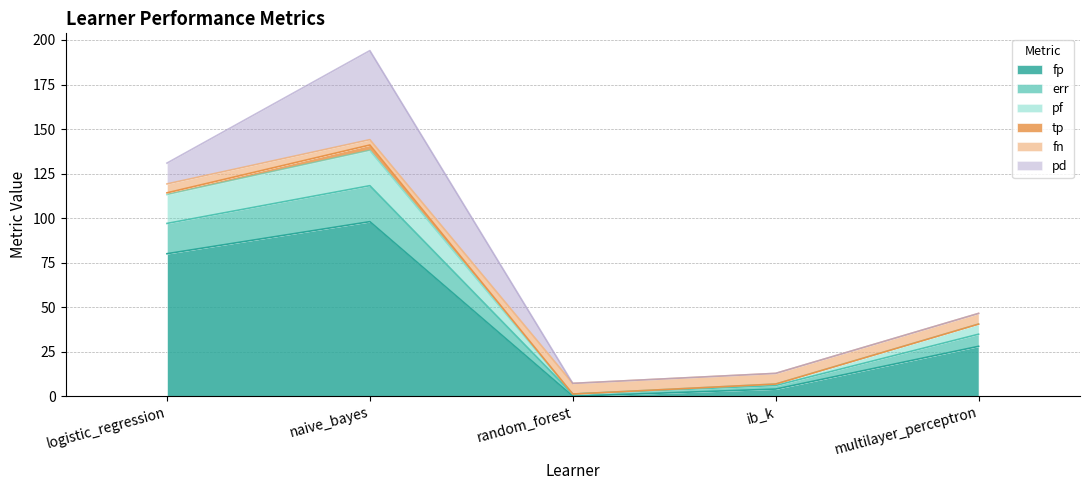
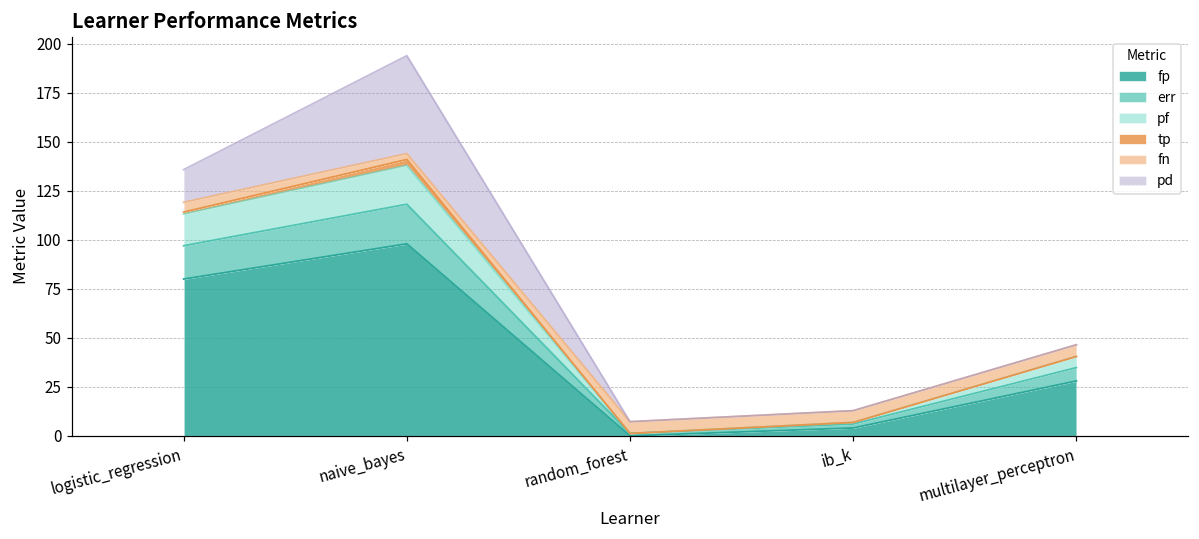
pd, logistic_regression: 12 -> 17
